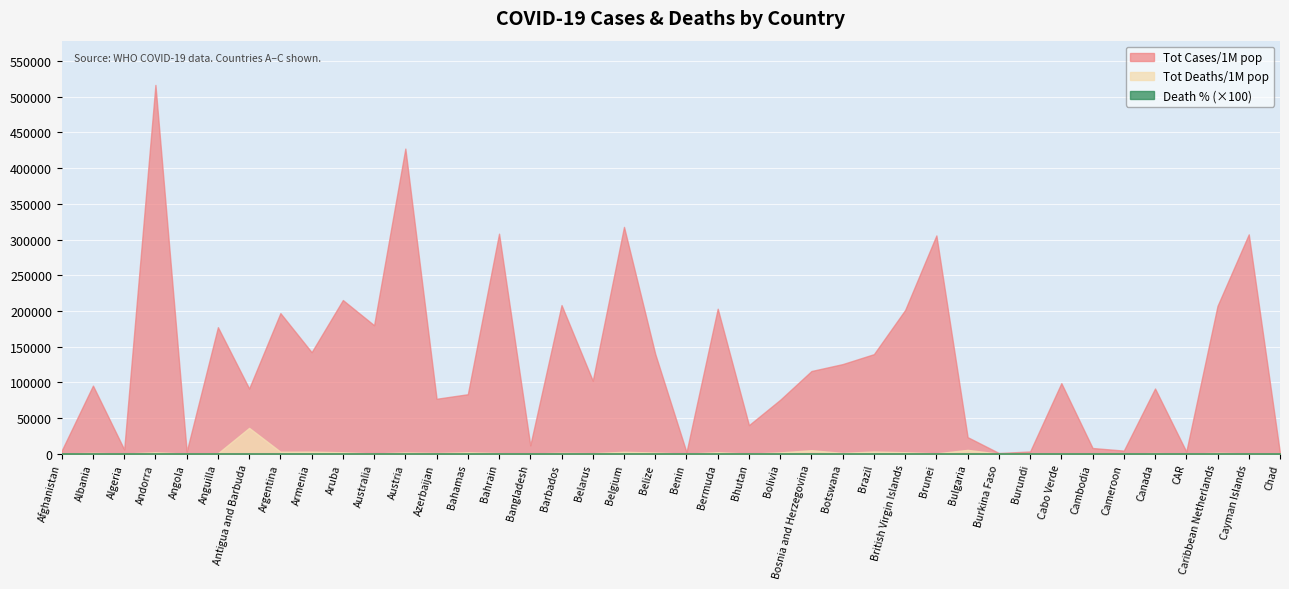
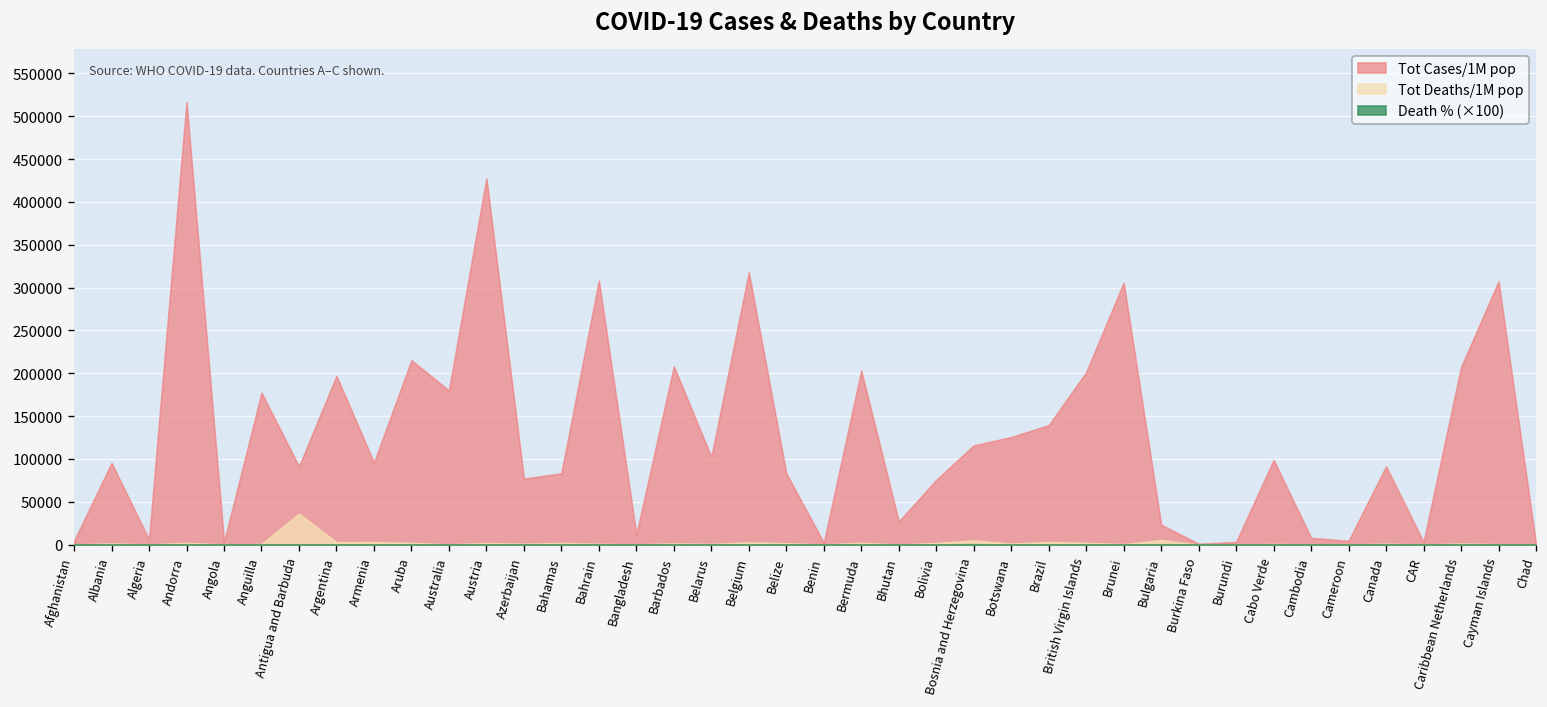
Tot Cases/1M pop, Armenia: 140000 -> 100000
Tot Cases/1M pop, Belize: 140000 -> 80000
Tot Cases/1M pop, Bhutan: 40000 -> 30000
